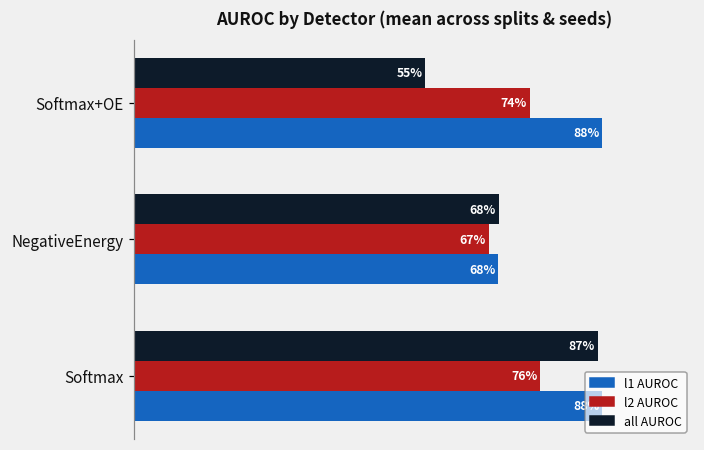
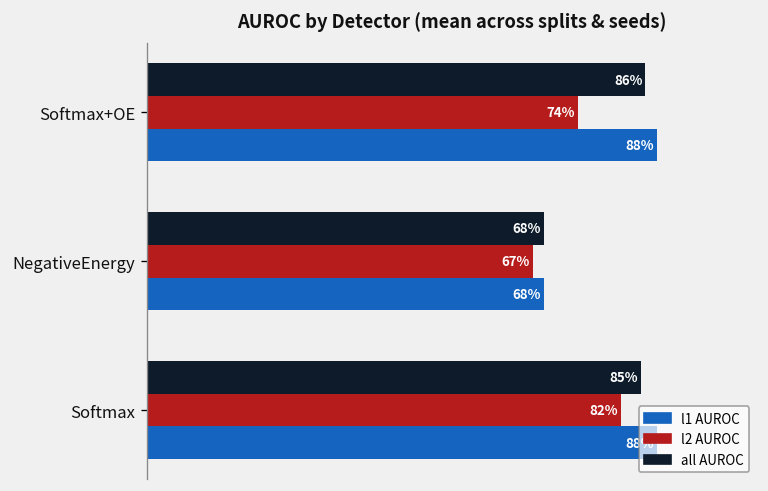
all AUROC, Softmax+OE: 55% -> 86%
all AUROC, Softmax: 87% -> 85%
l2 AUROC, Softmax: 76% -> 82%
